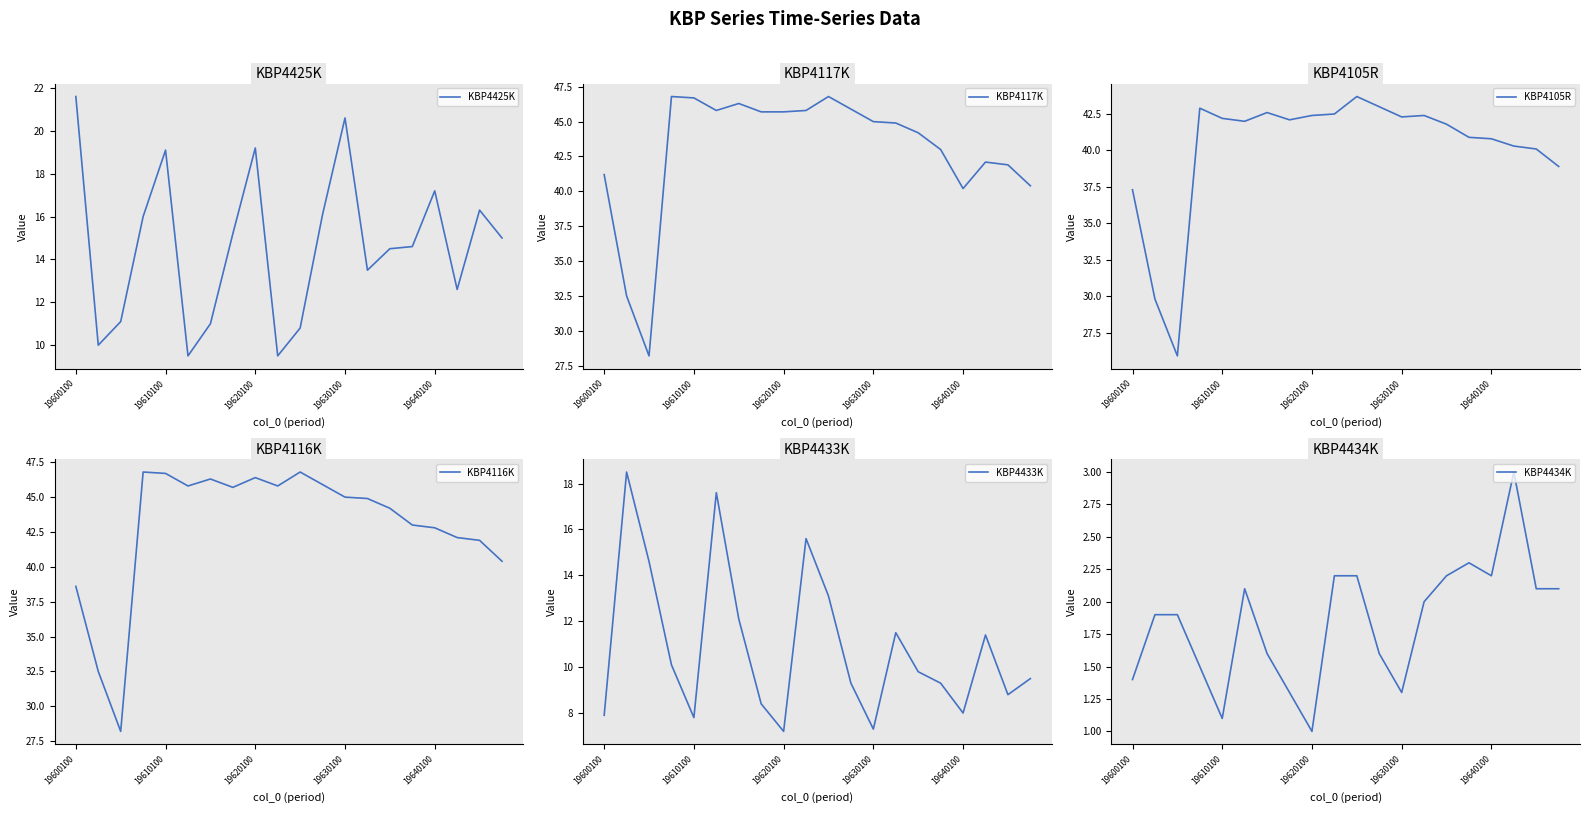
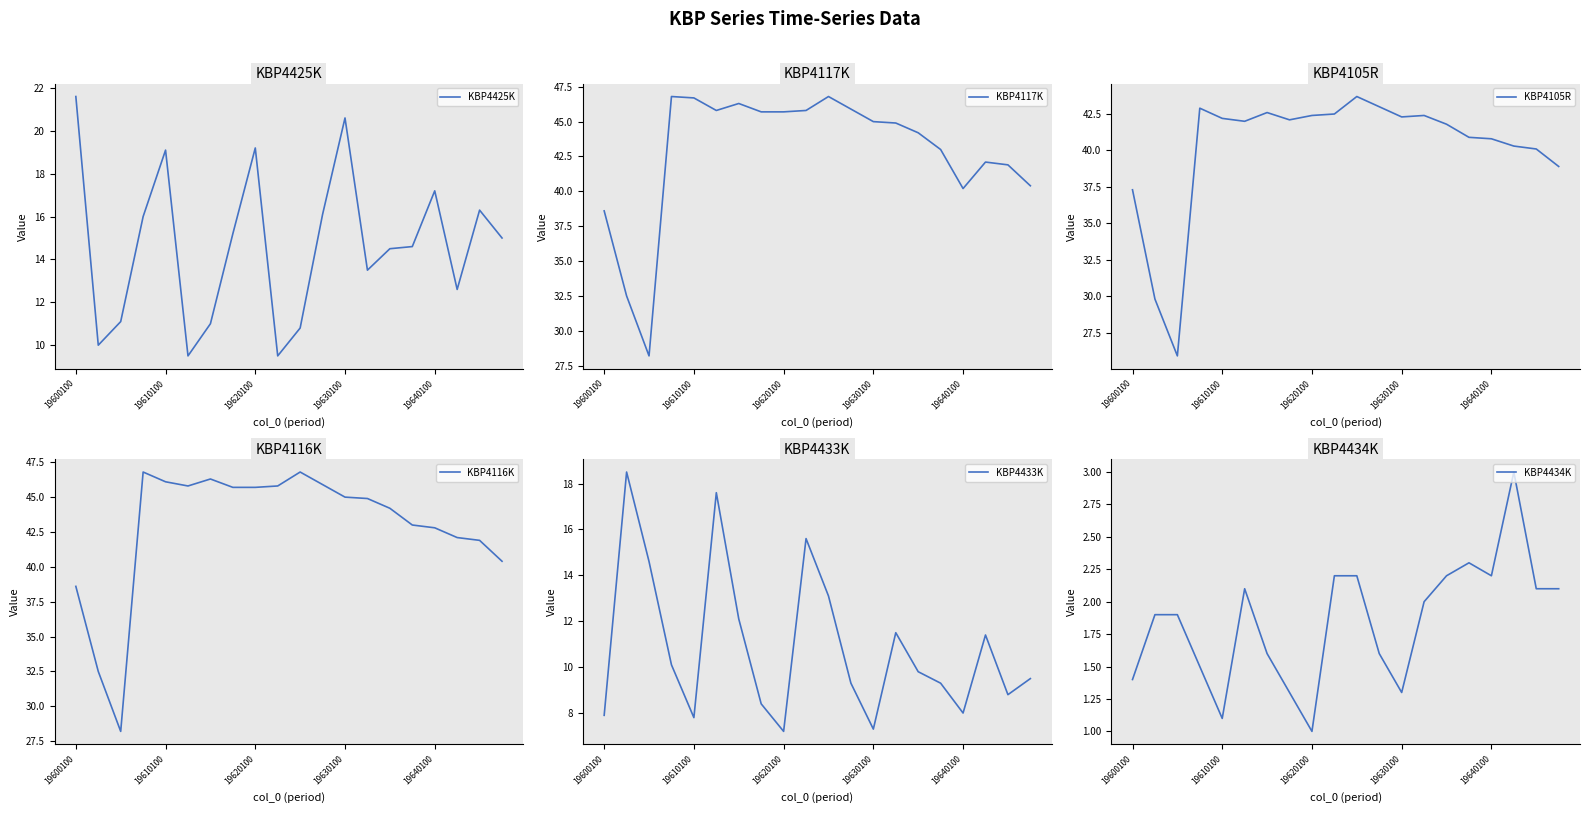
KBP4117K, 19600100: 41.2 -> 38.6
KBP4116K, 19610100: 46.7 -> 46.1
KBP4116K, 19620100: 46.4 -> 45.7
